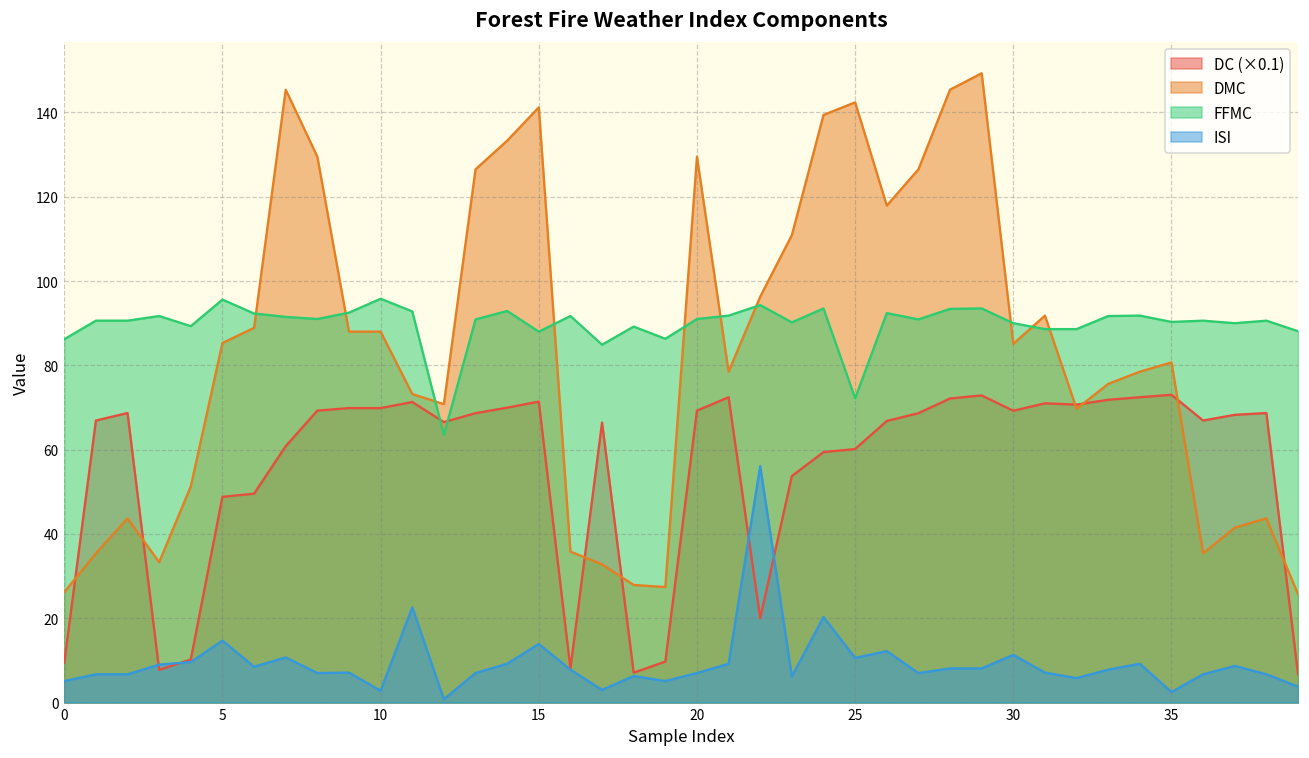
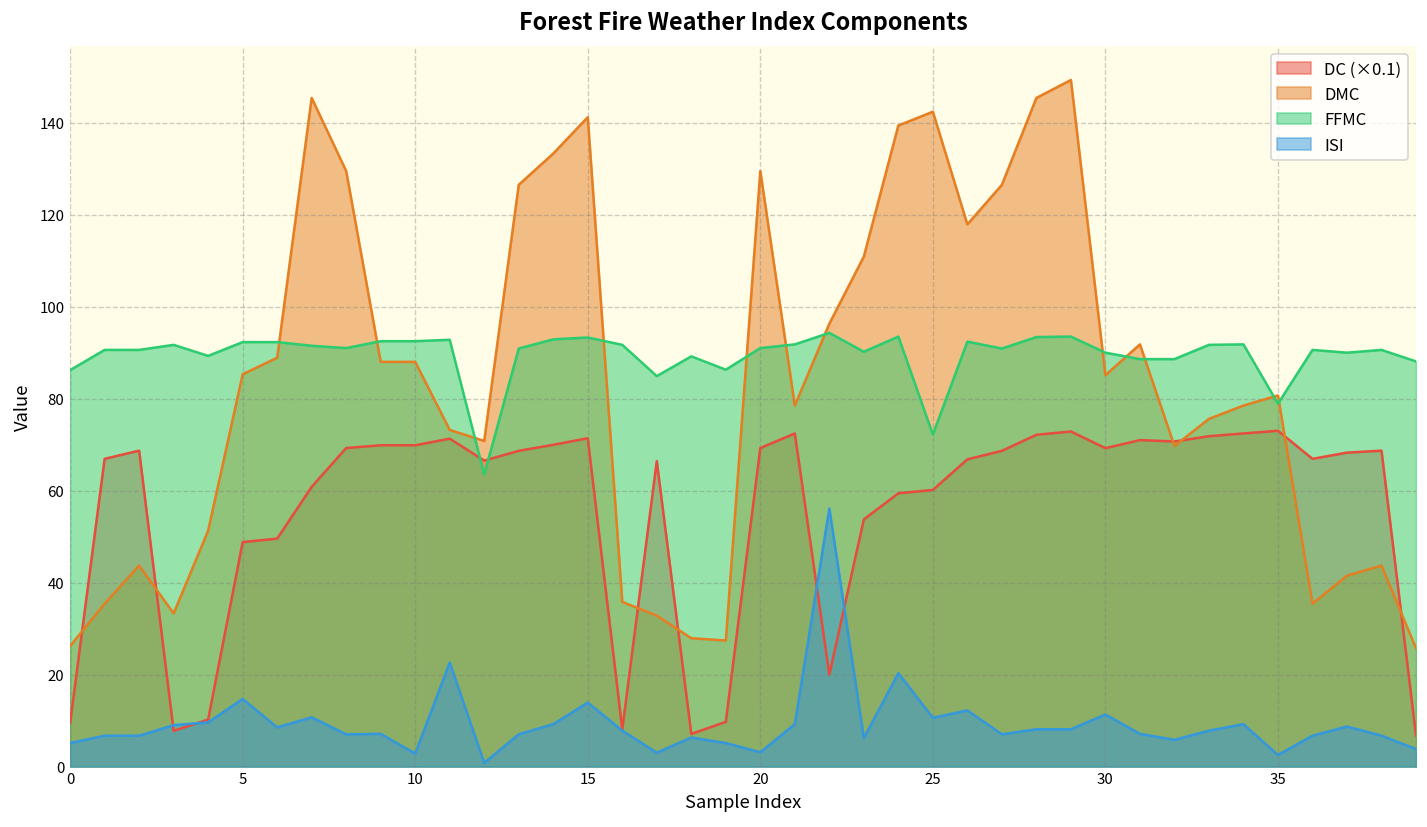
FFMC, 5: 96 -> 92
FFMC, 10: 96 -> 93
FFMC, 15: 88 -> 93
ISI, 20: 7 -> 3
FFMC, 35: 90 -> 79
